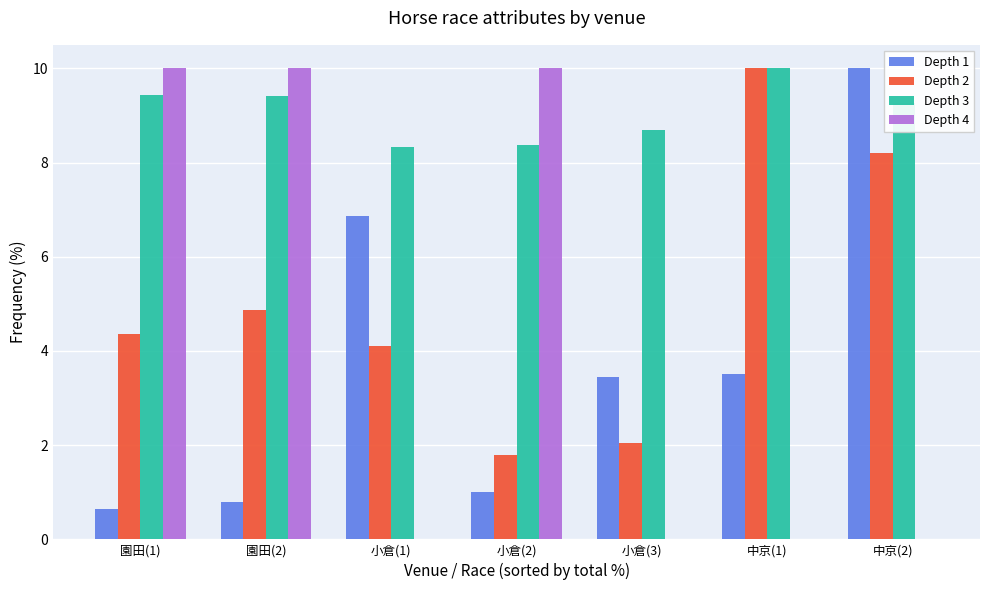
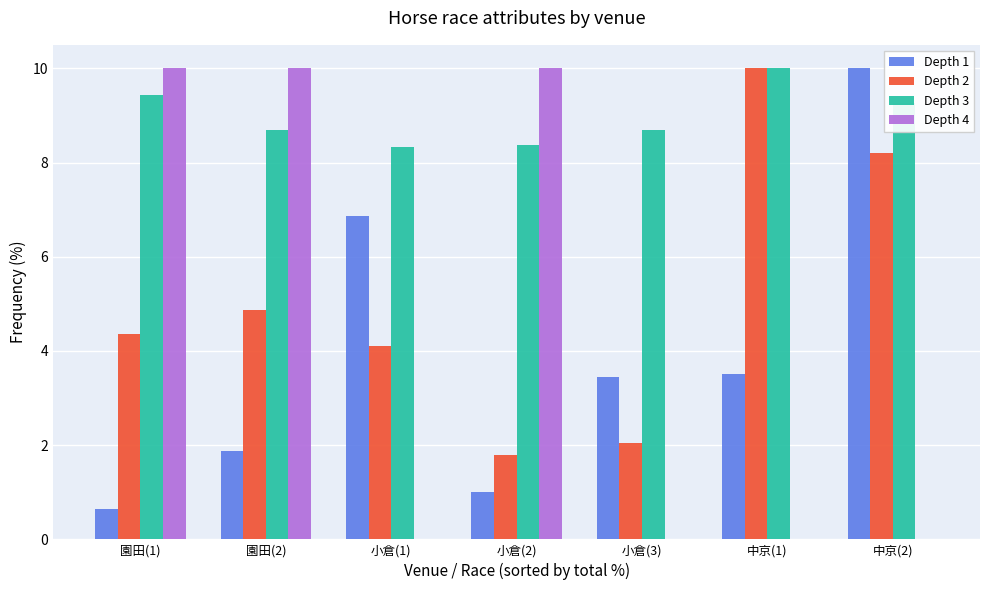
Depth 1, 園田(2): 0.8 -> 1.9
Depth 3, 園田(2): 9.4 -> 8.7
